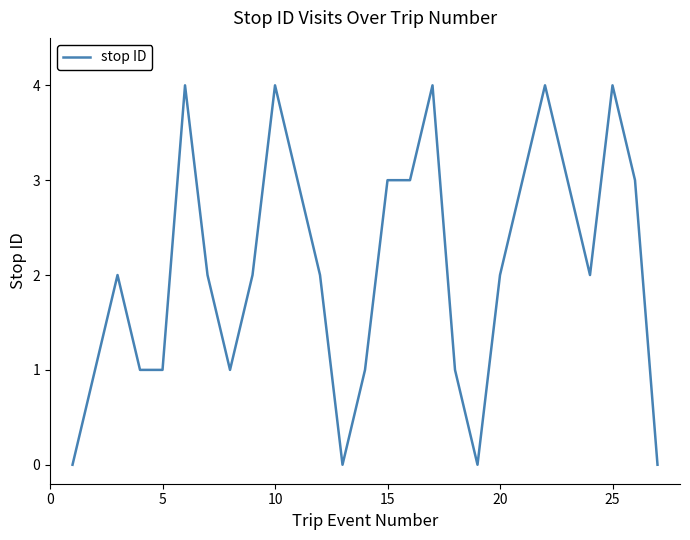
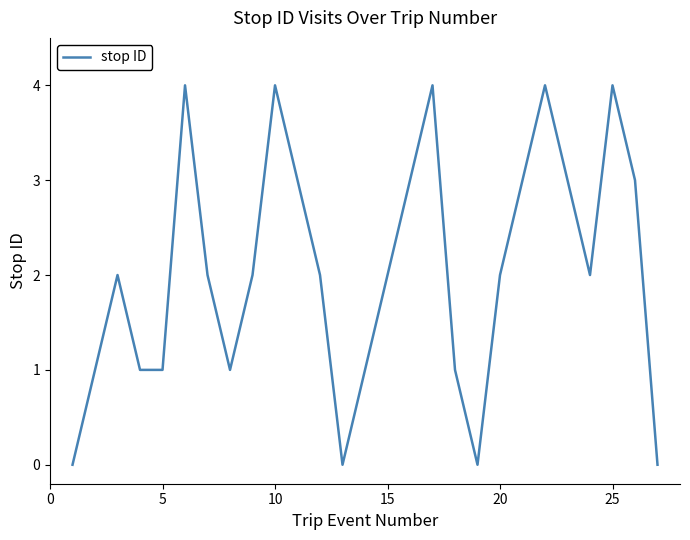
15: 3 -> 2
